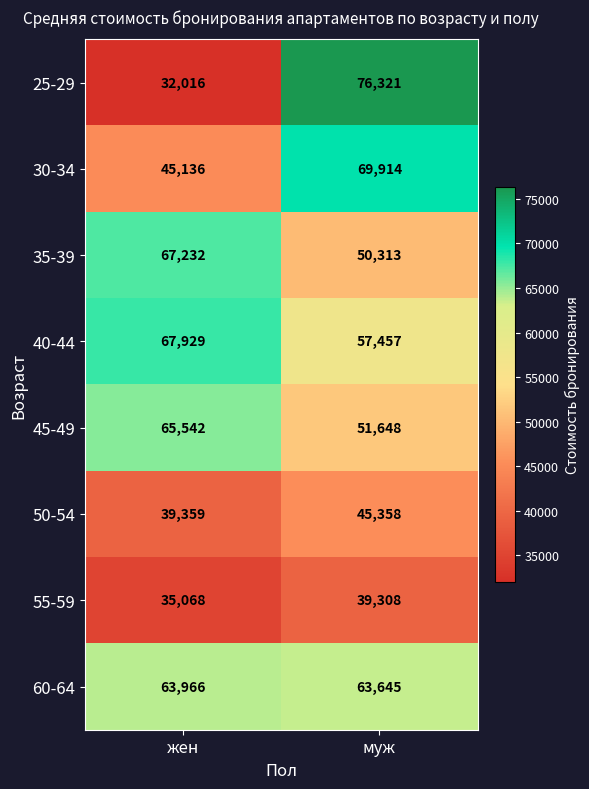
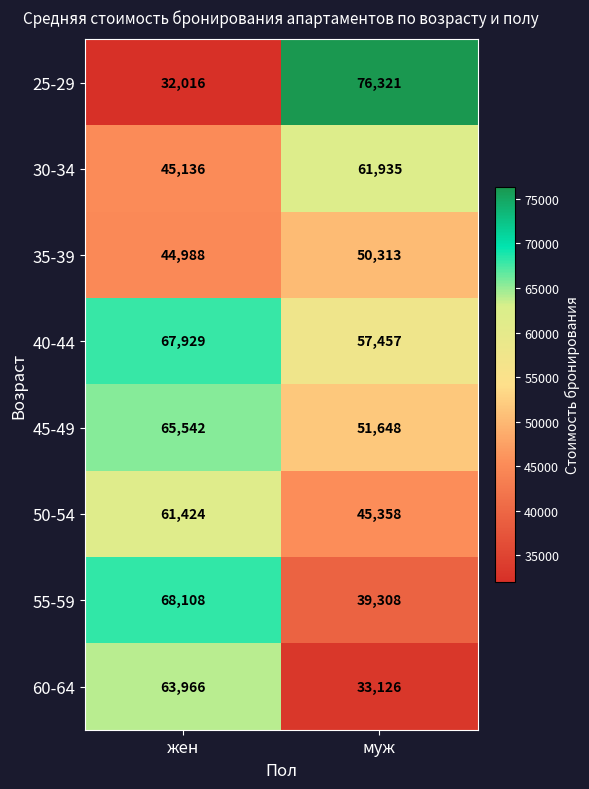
30-34, муж: 69,914 -> 61,935
35-39, жен: 67,232 -> 44,988
50-54, жен: 39,359 -> 61,424
55-59, жен: 35,068 -> 68,108
60-64, муж: 63,645 -> 33,126
